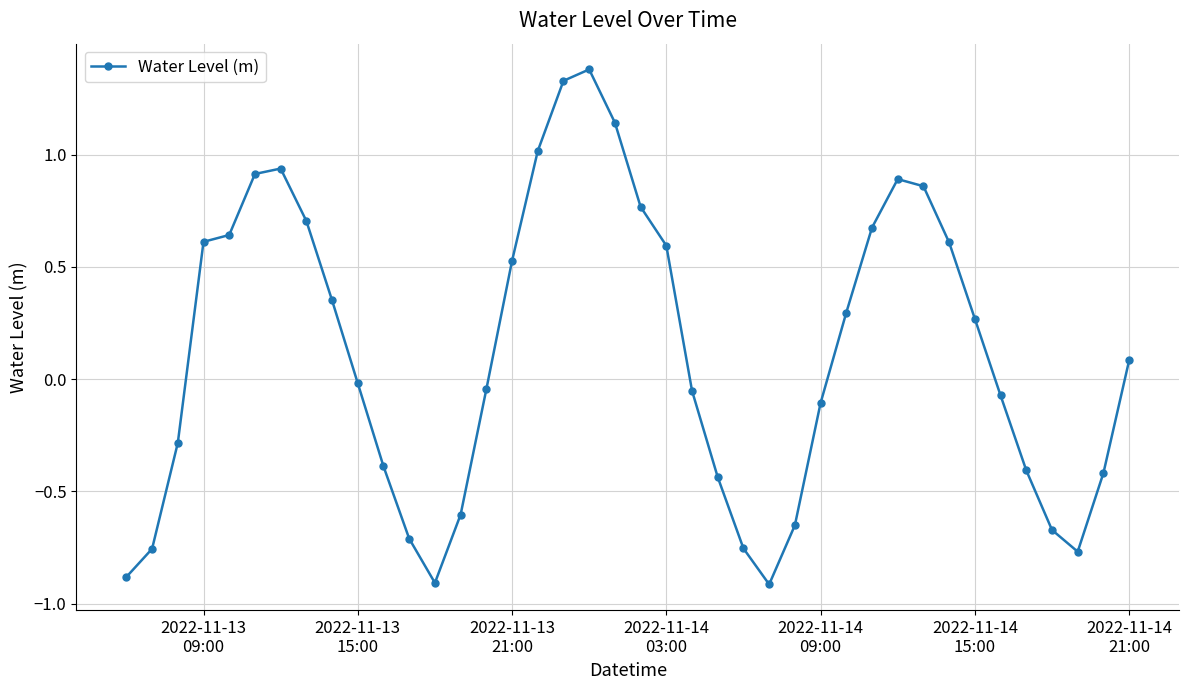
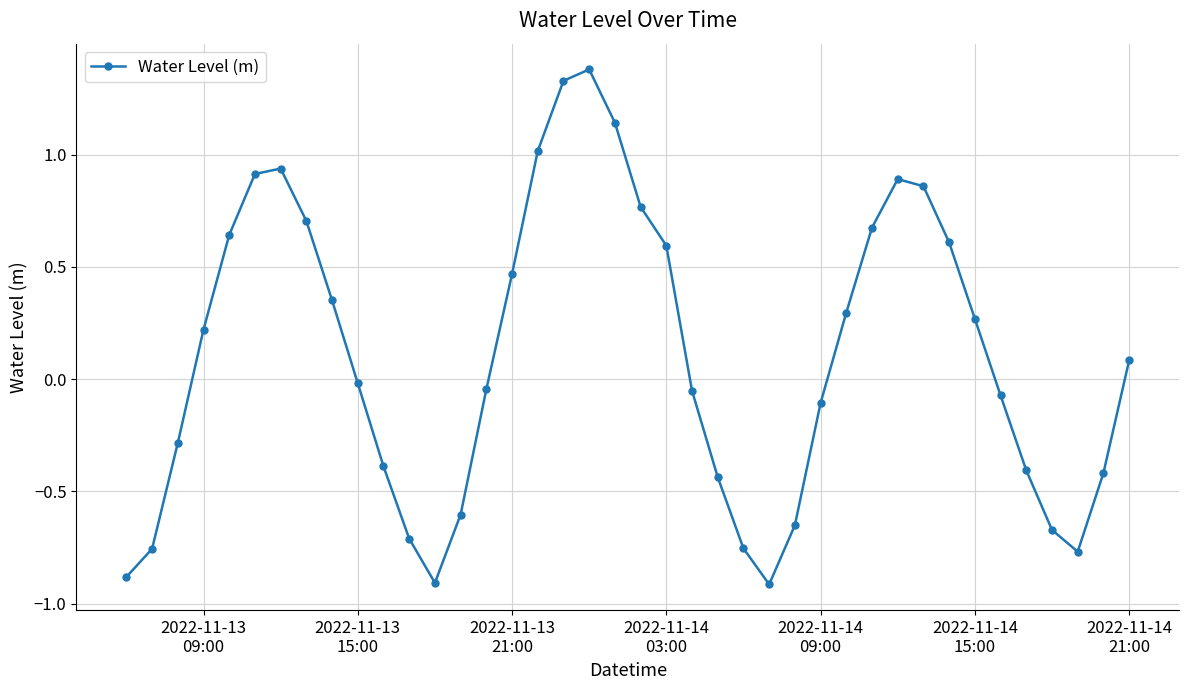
2022-11-13 09:00: 0.61 -> 0.22
2022-11-13 21:00: 0.53 -> 0.47
